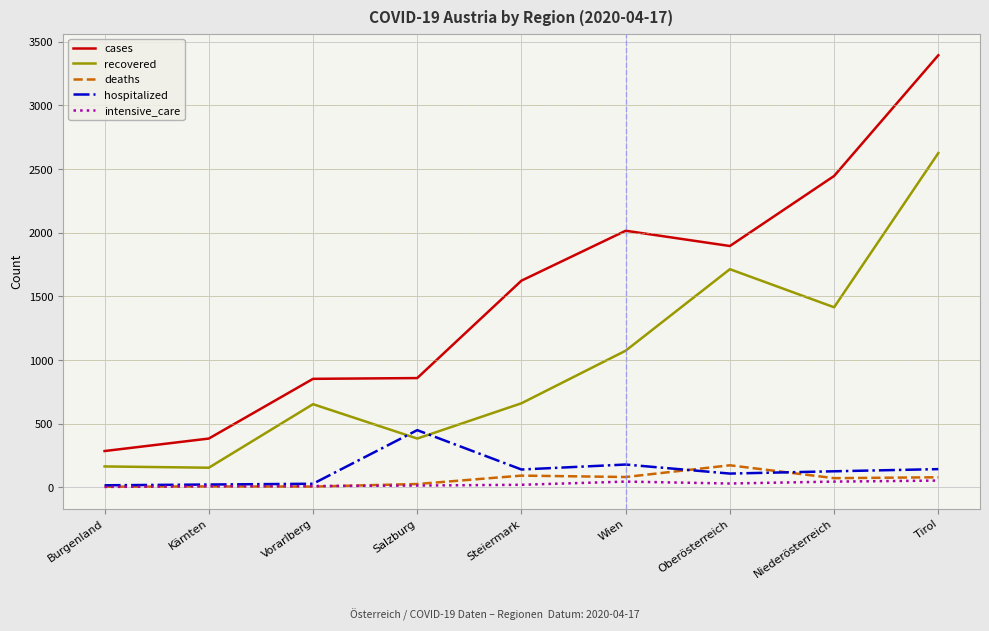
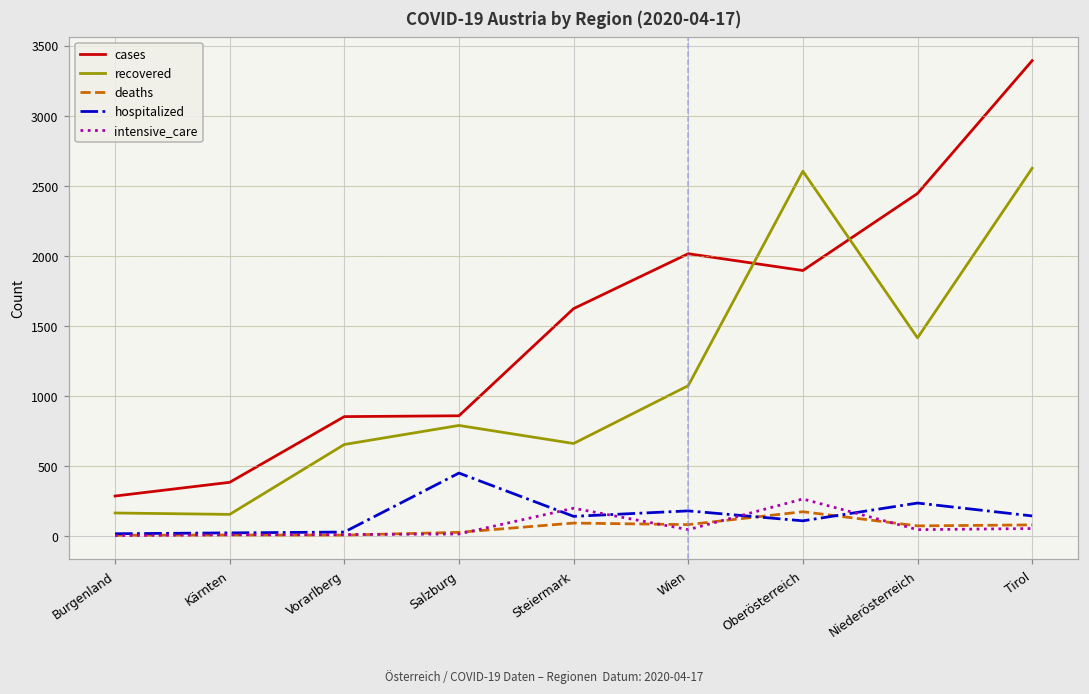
recovered, Salzburg: 380 -> 790
intensive_care, Steiermark: 20 -> 200
recovered, Oberösterreich: 1710 -> 2610
intensive_care, Oberösterreich: 30 -> 270
hospitalized, Niederösterreich: 130 -> 240
